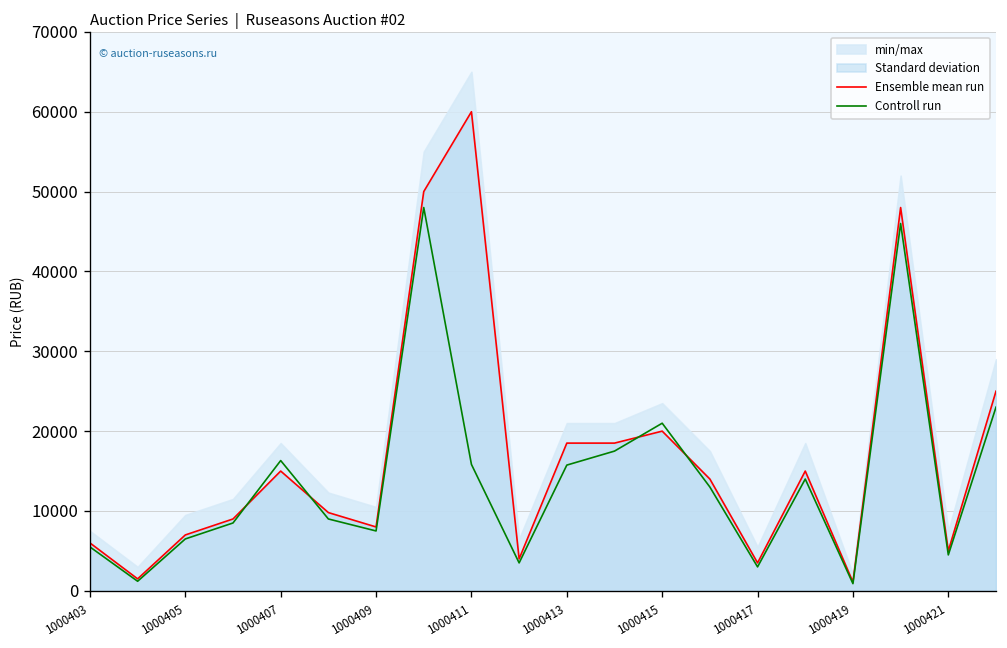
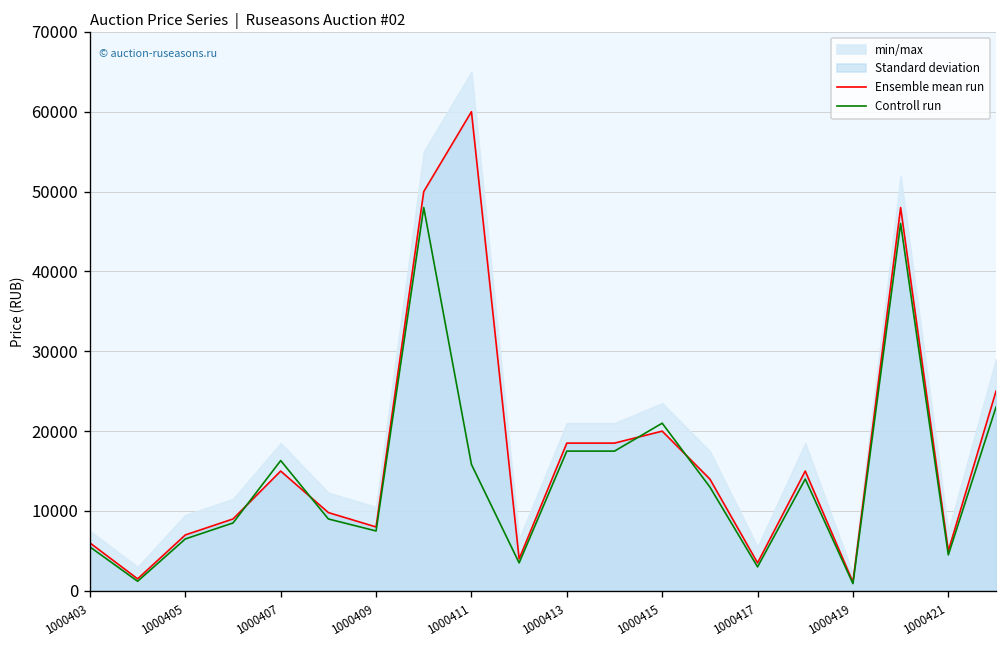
Controll run, 1000413: 16000 -> 18000
